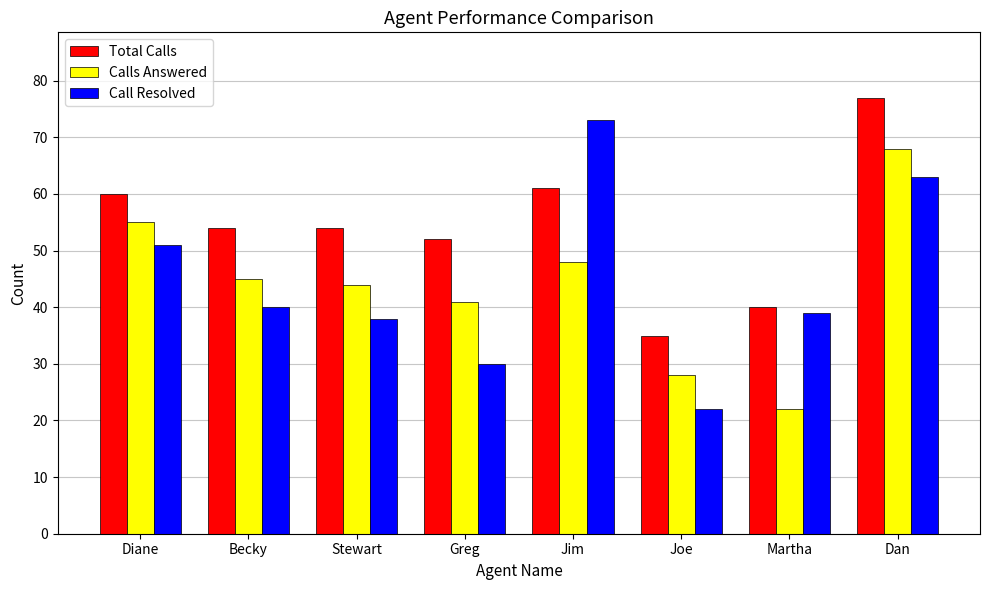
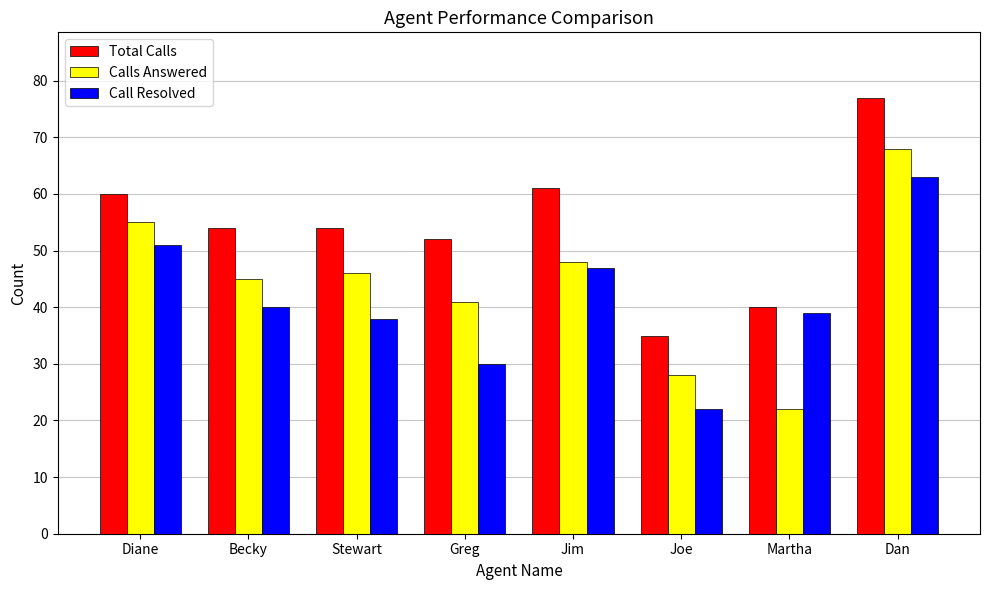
Calls Answered, Stewart: 44 -> 46
Call Resolved, Jim: 73 -> 47
